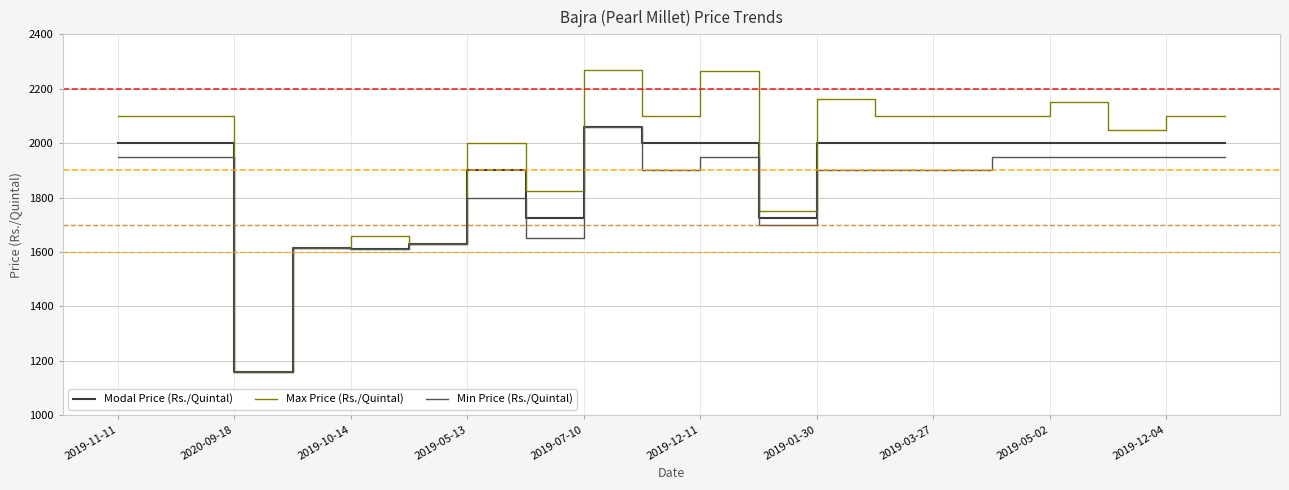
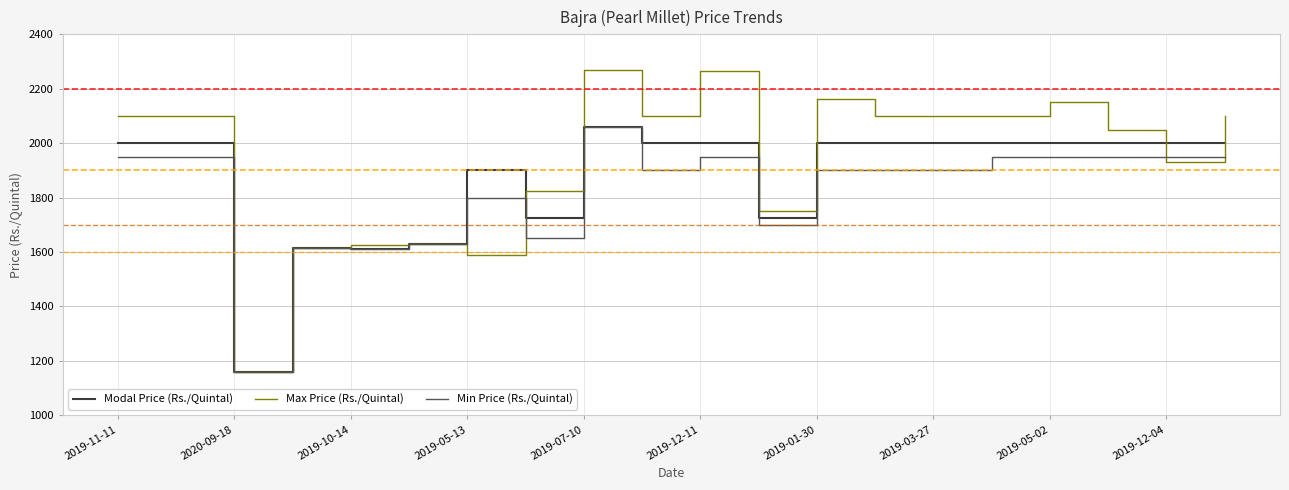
Max Price (Rs./Quintal), 2019-10-14: 1660 -> 1620
Max Price (Rs./Quintal), 2019-05-13: 2000 -> 1590
Max Price (Rs./Quintal), 2019-12-04: 2100 -> 1930
